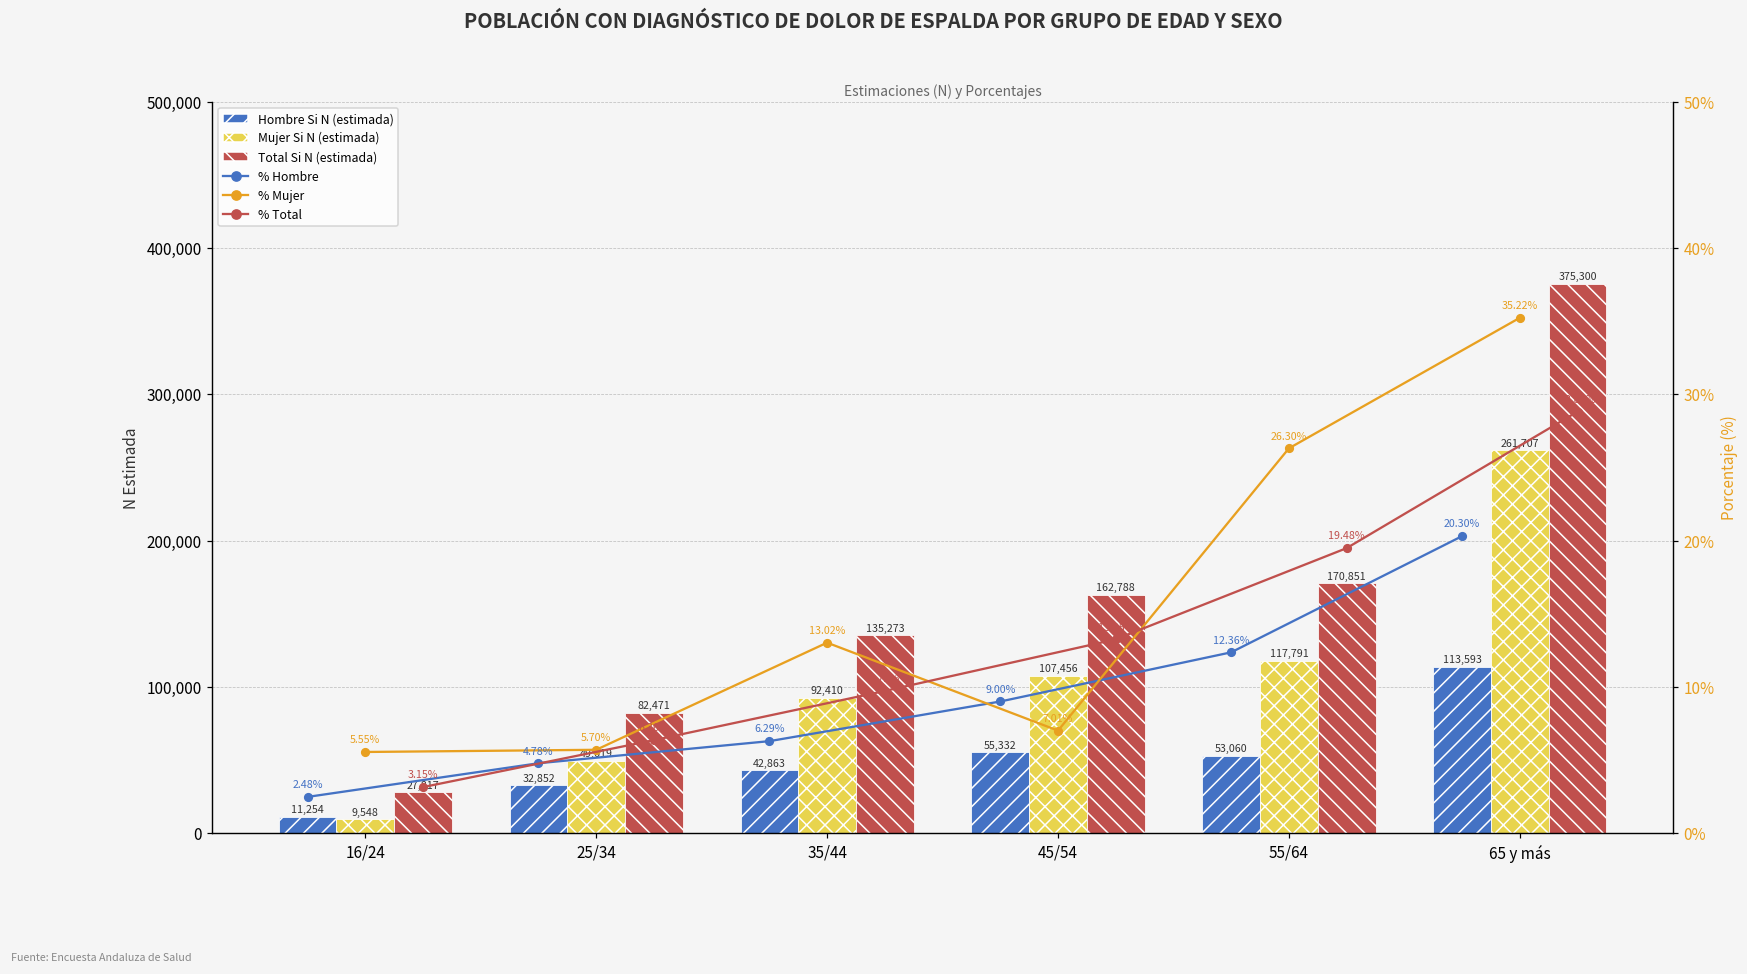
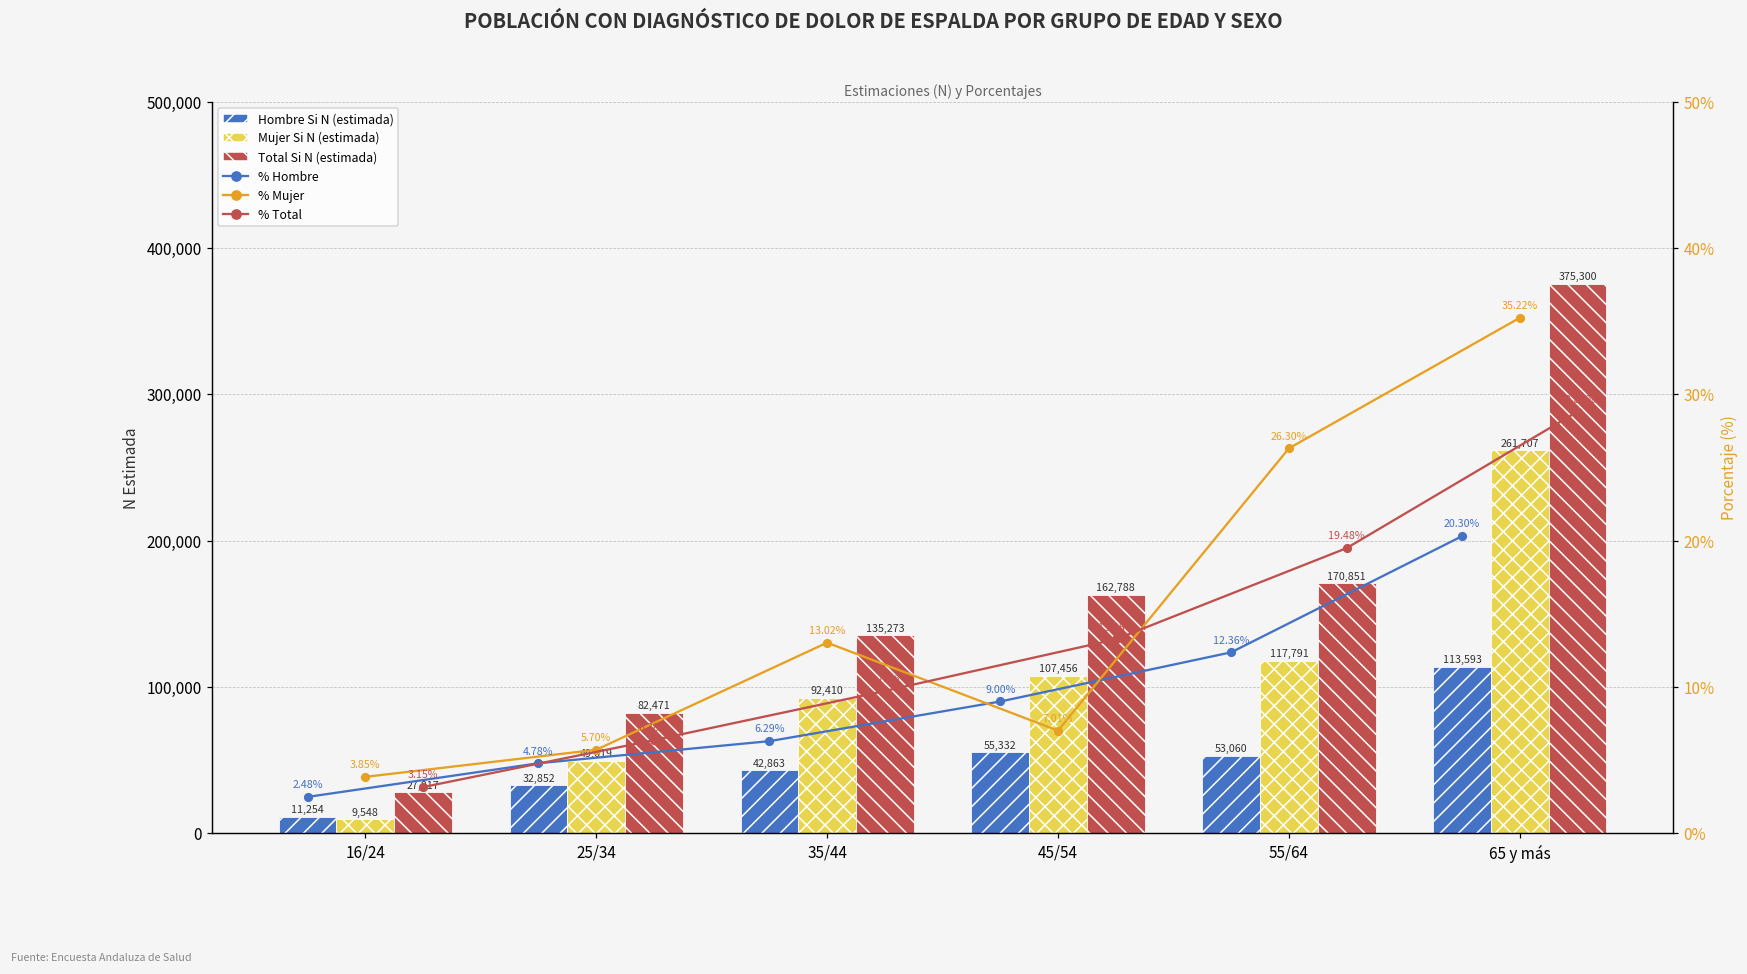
% Mujer, 16/24: 5.55% -> 3.85%
